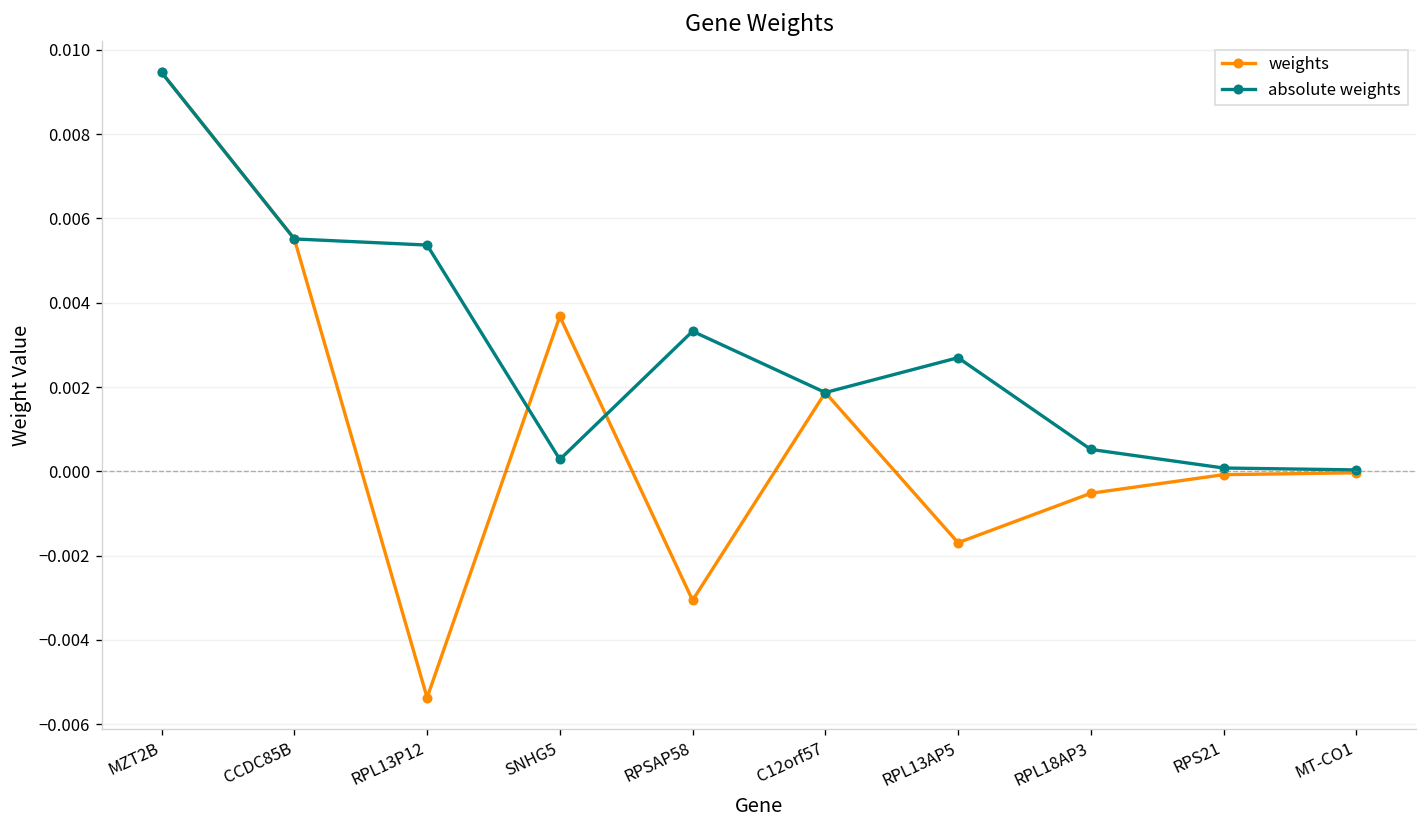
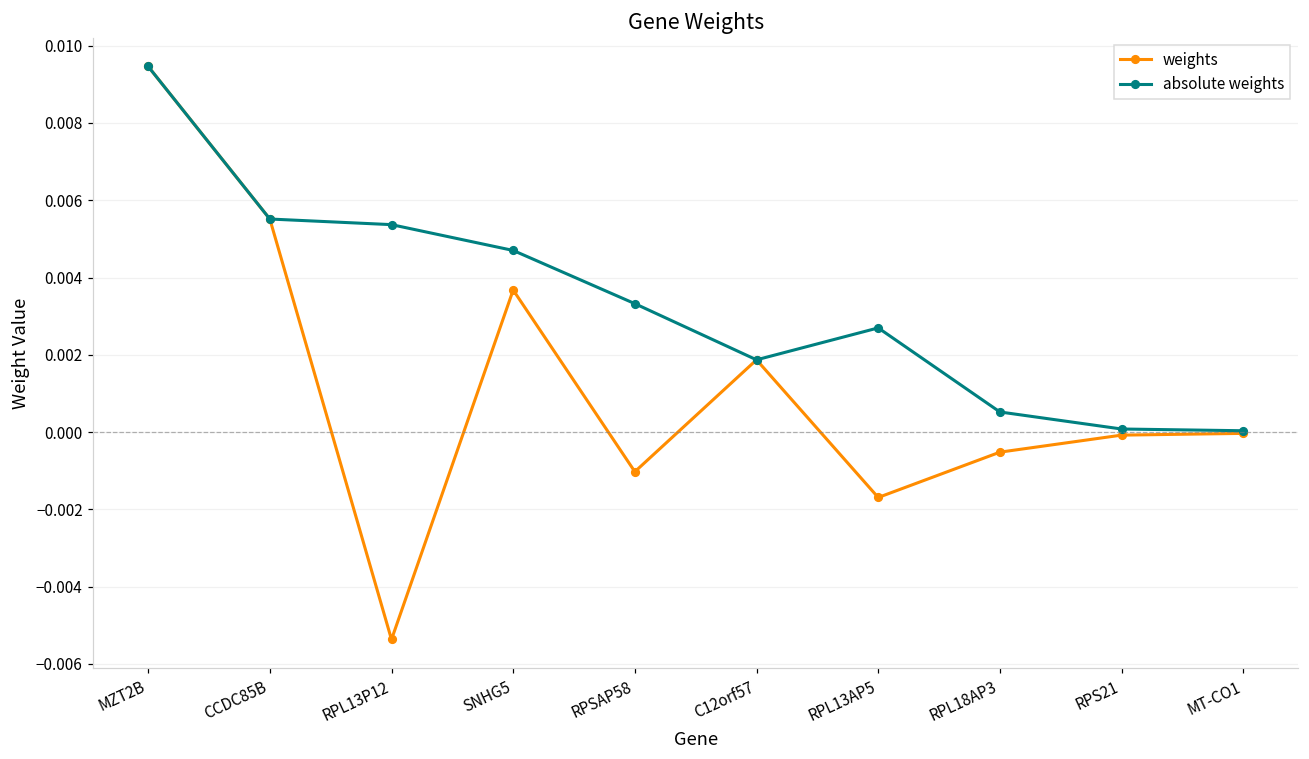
absolute weights, SNHG5: 0.0003 -> 0.0047
weights, RPSAP58: -0.0031 -> -0.0010
